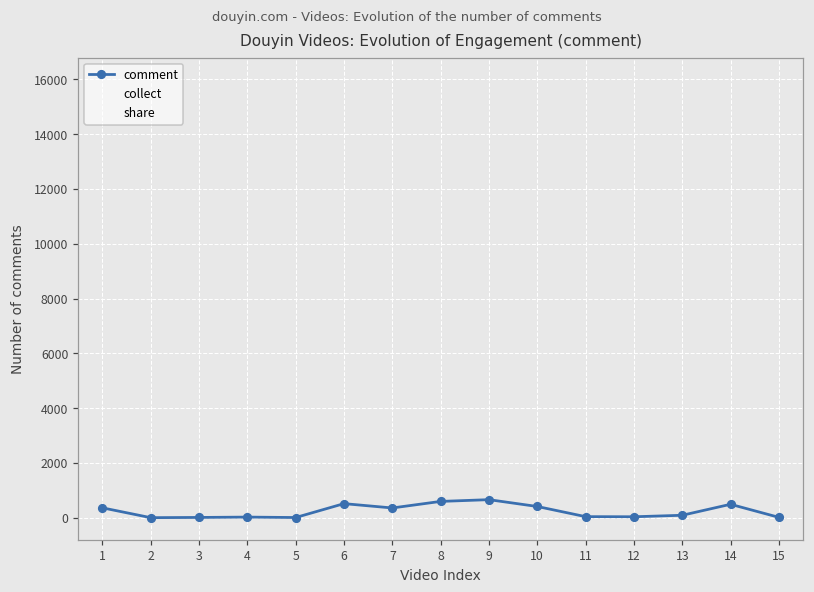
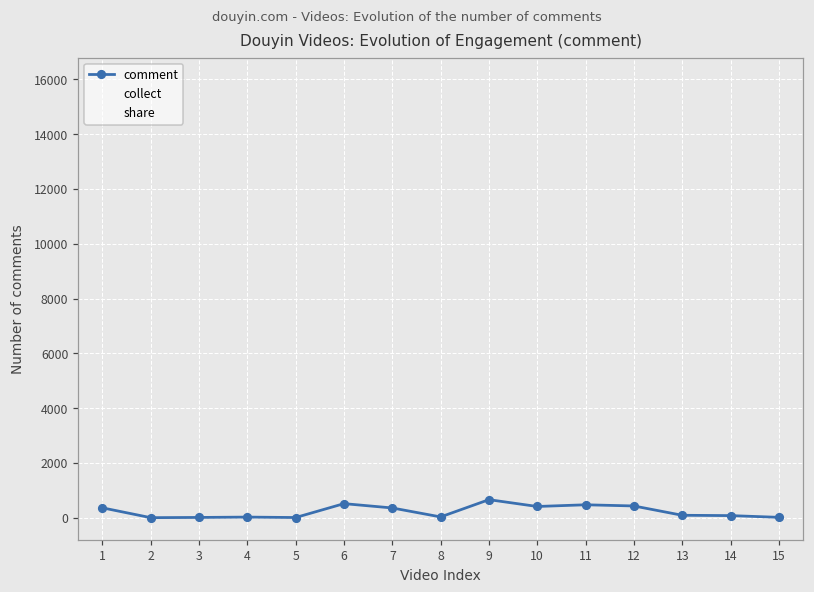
8: 600 -> 0
11: 0 -> 500
12: 0 -> 400
14: 500 -> 100
